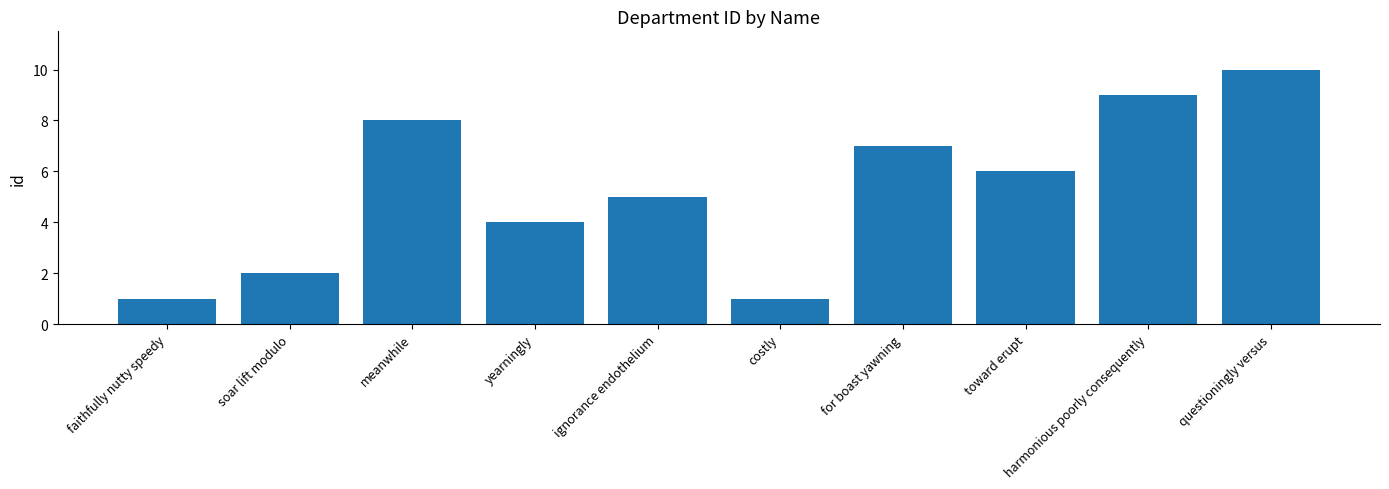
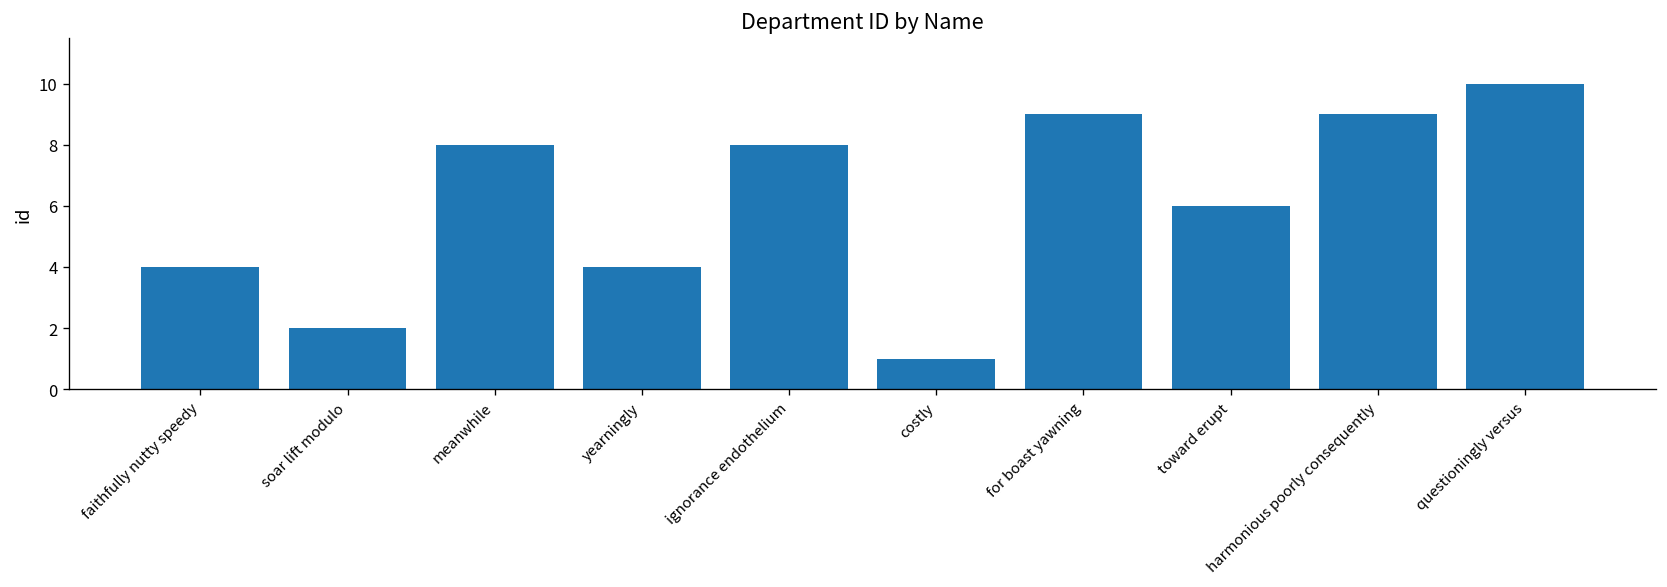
faithfully nutty speedy: 1 -> 4
ignorance endothelium: 5 -> 8
for boast yawning: 7 -> 9
